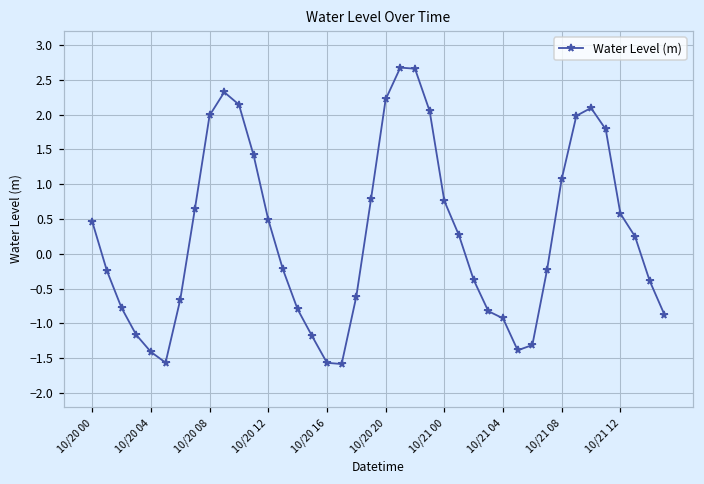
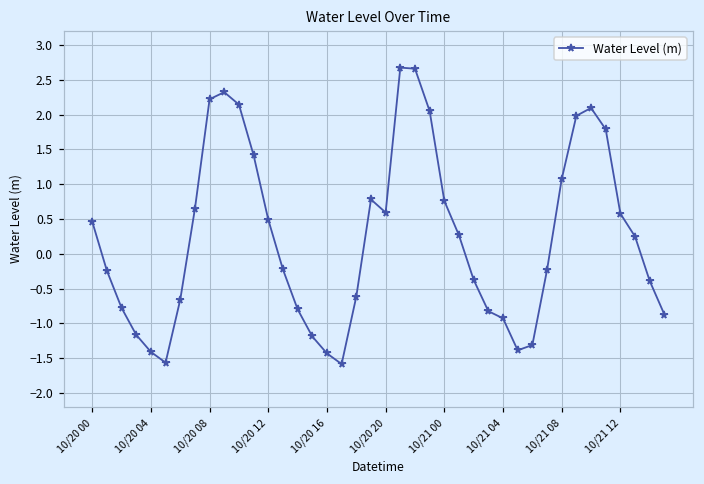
10/20 08: 2.0 -> 2.2
10/20 16: -1.6 -> -1.4
10/20 20: 2.2 -> 0.6
